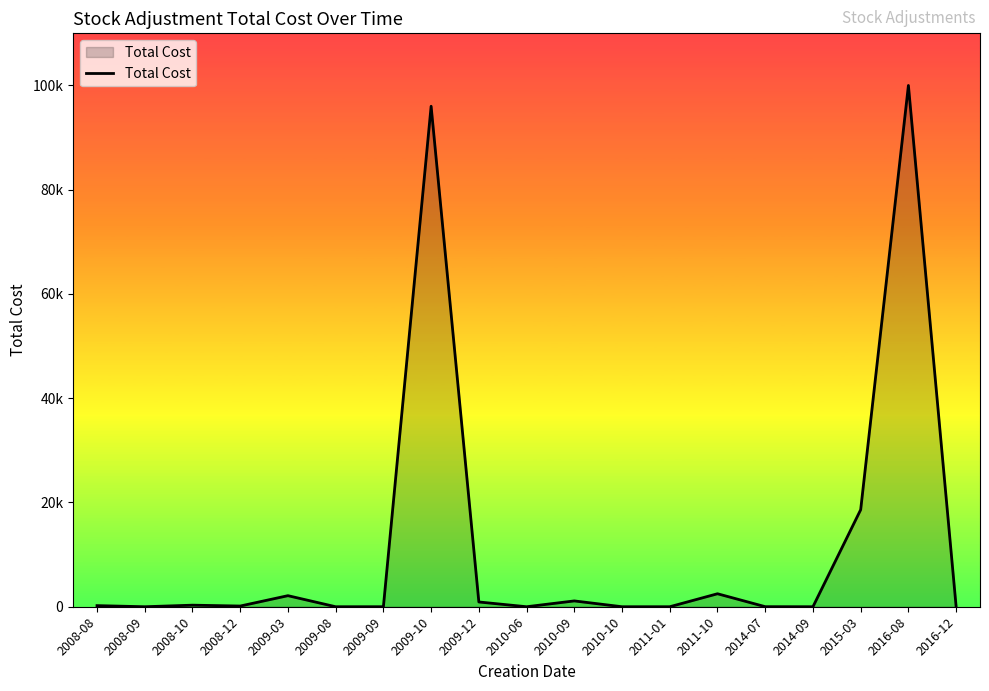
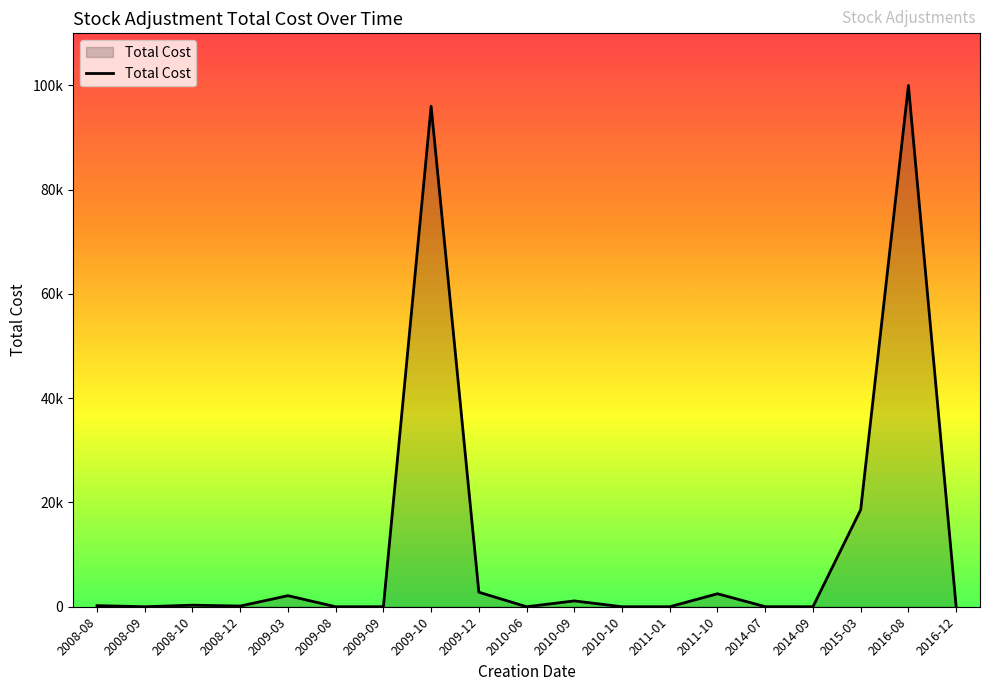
2009-12: 1000 -> 3000
